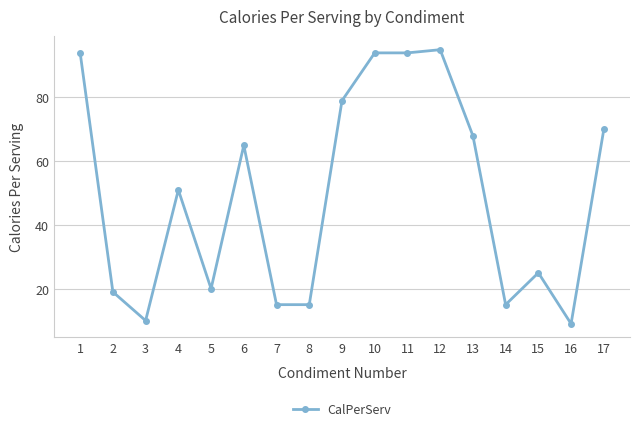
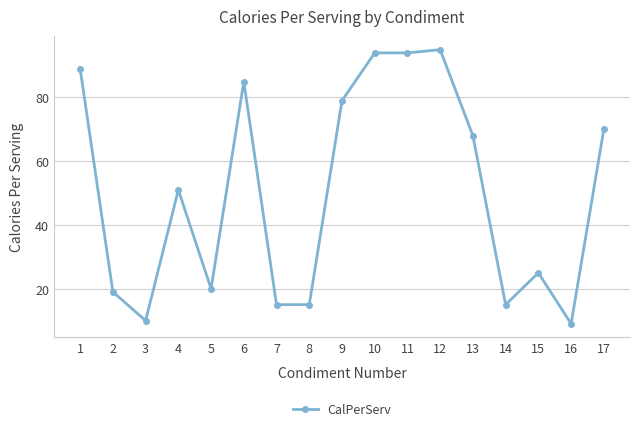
1: 94 -> 89
6: 65 -> 85
